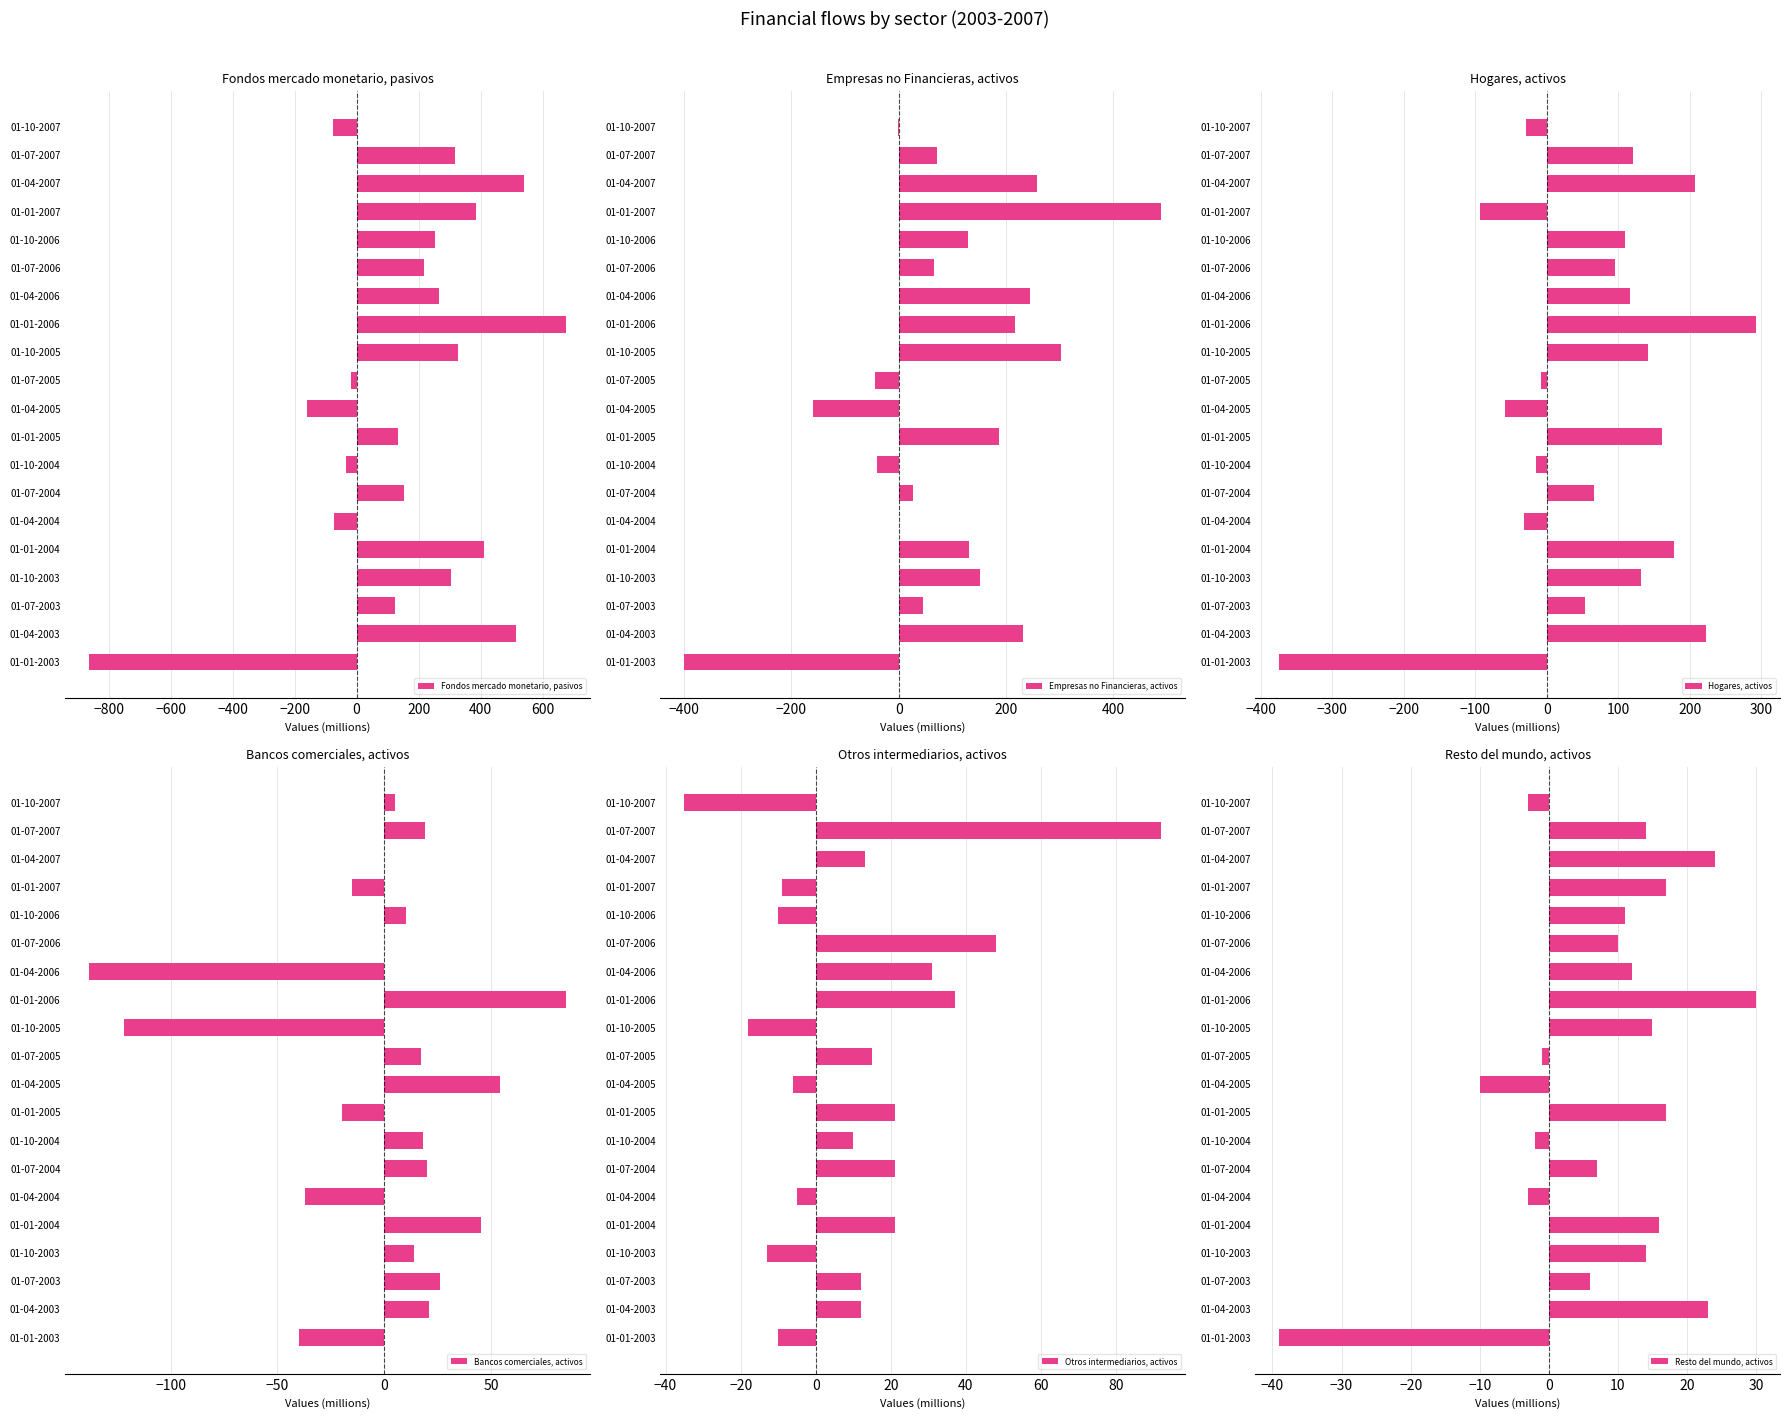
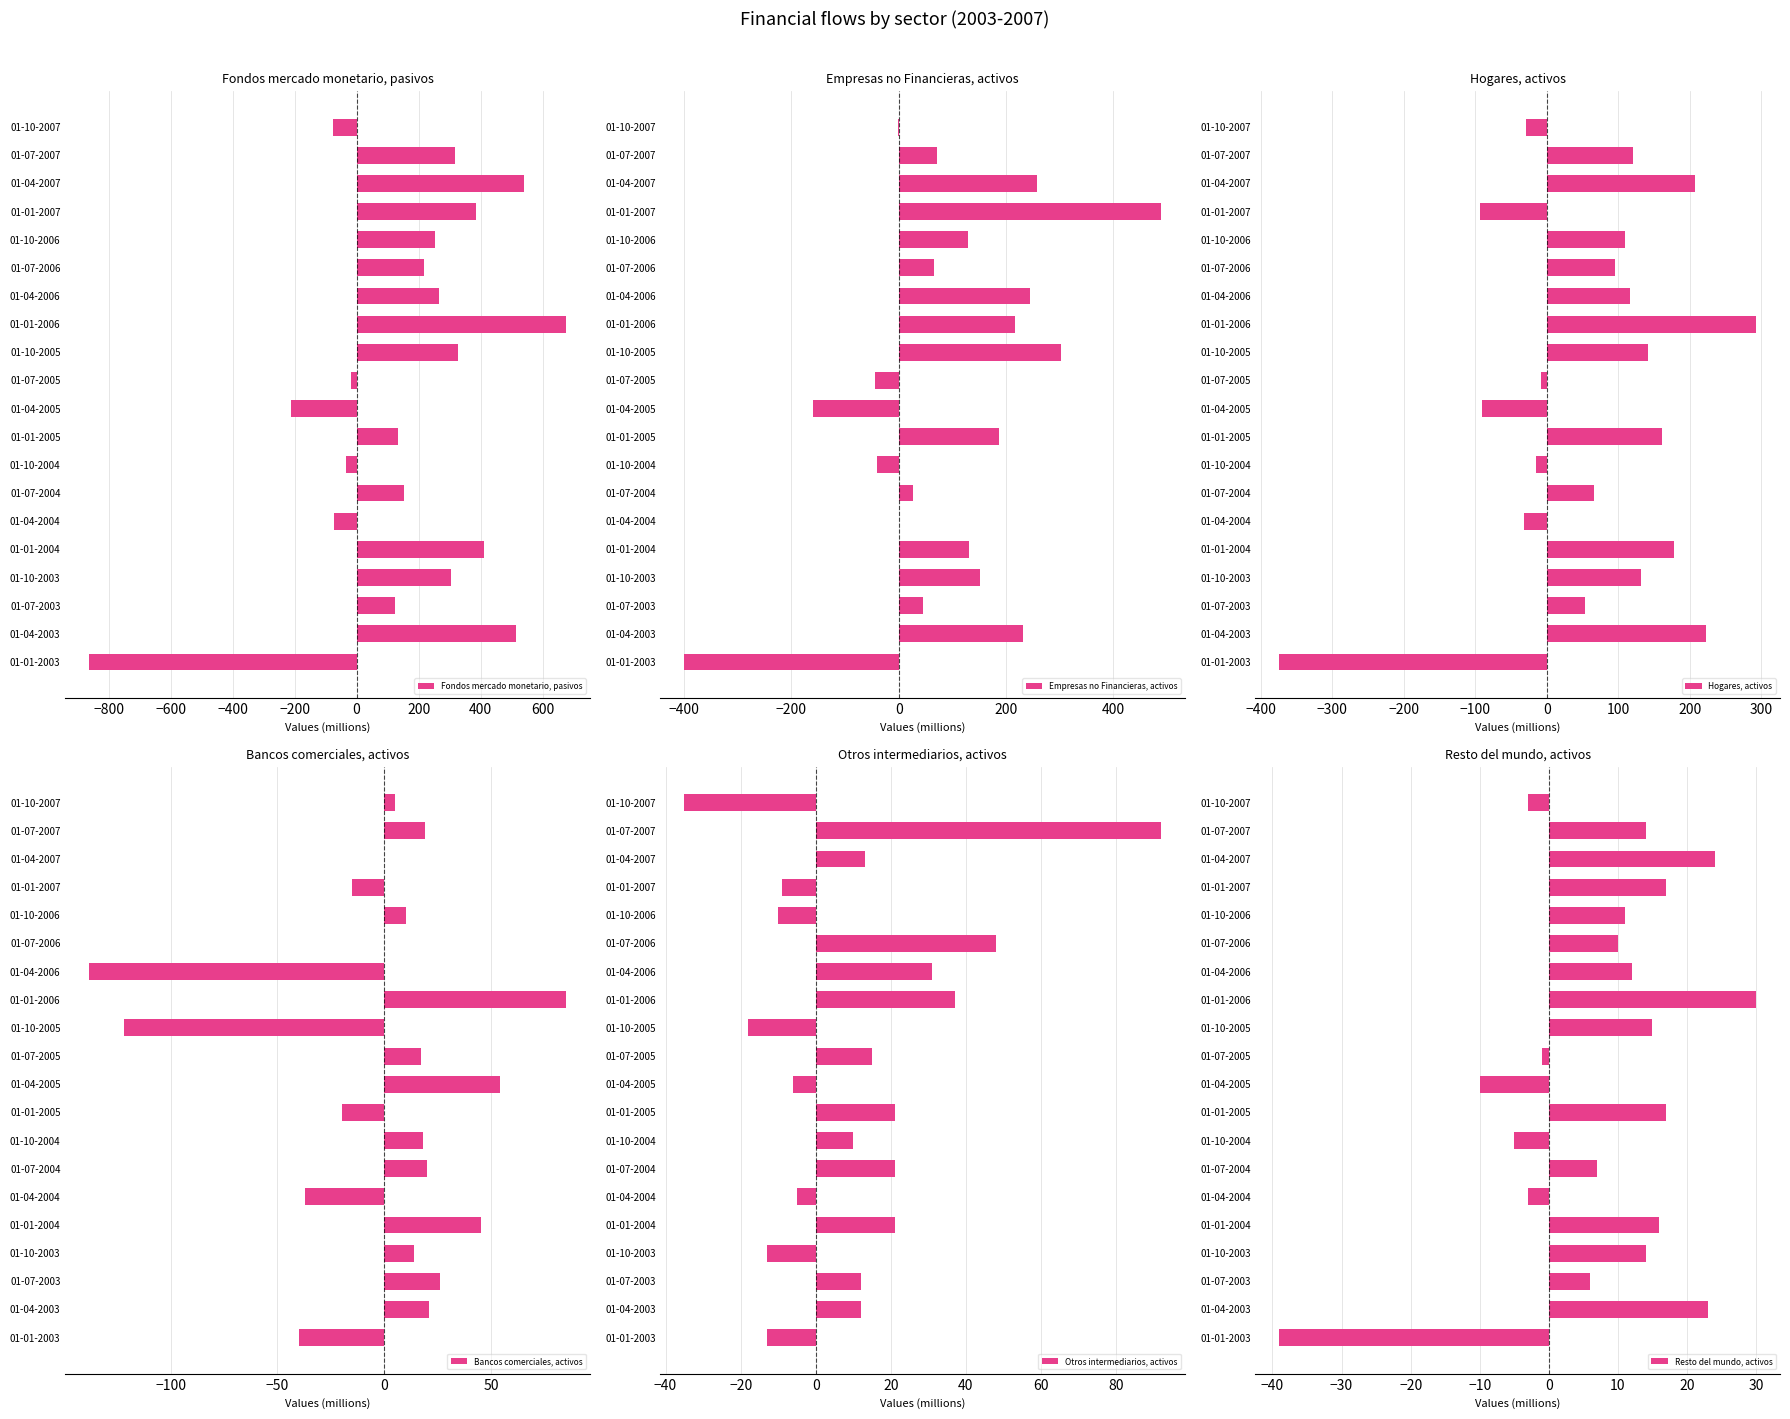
Fondos mercado monetario, pasivos, 01-04-2005: -160 -> -210
Hogares, activos, 01-04-2005: -60 -> -90
Otros intermediarios, activos, 01-01-2003: -10 -> -13
Resto del mundo, activos, 01-10-2004: -2 -> -5
